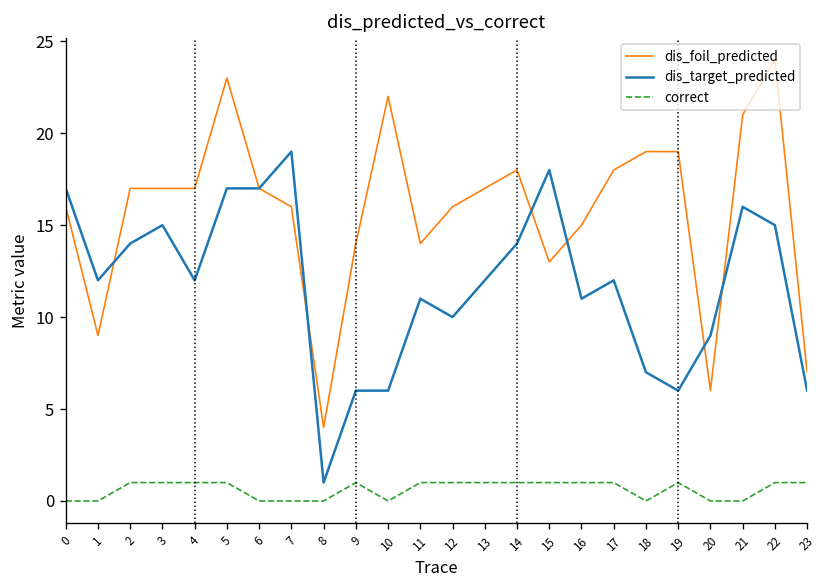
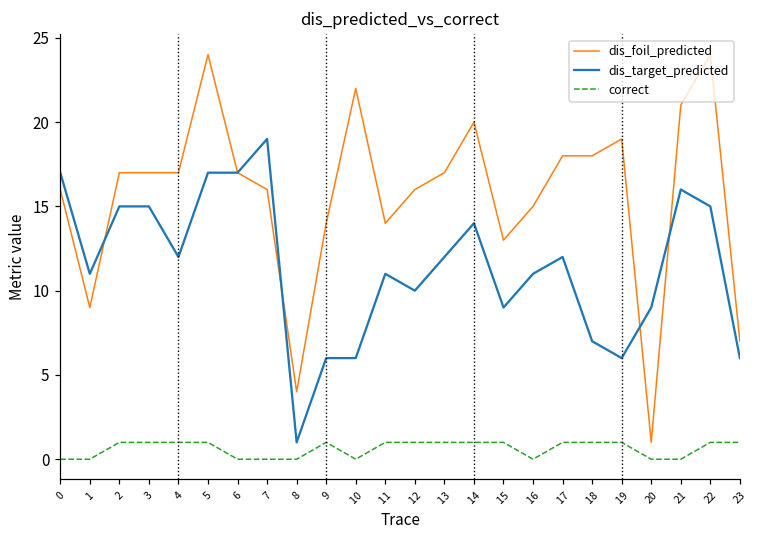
dis_target_predicted, 1: 12 -> 11
dis_target_predicted, 2: 14 -> 15
dis_foil_predicted, 5: 23 -> 24
dis_foil_predicted, 14: 18 -> 20
dis_target_predicted, 15: 18 -> 9
correct, 16: 1 -> 0
dis_foil_predicted, 18: 19 -> 18
correct, 18: 0 -> 1
dis_foil_predicted, 20: 6 -> 1
